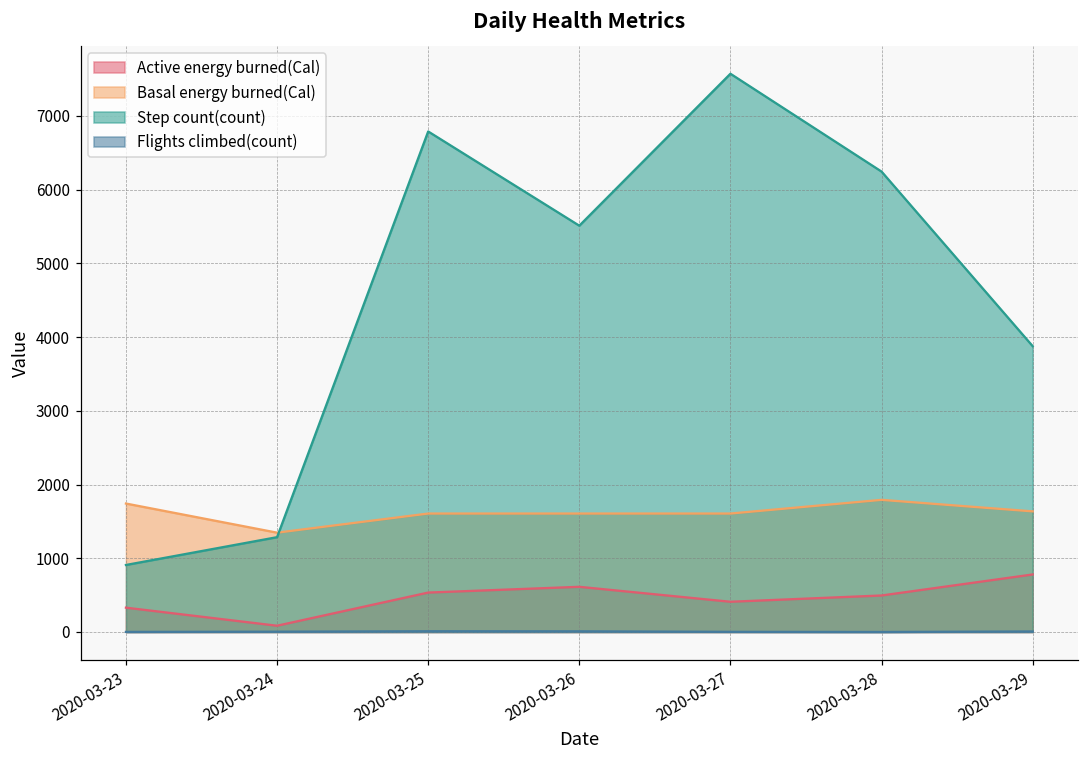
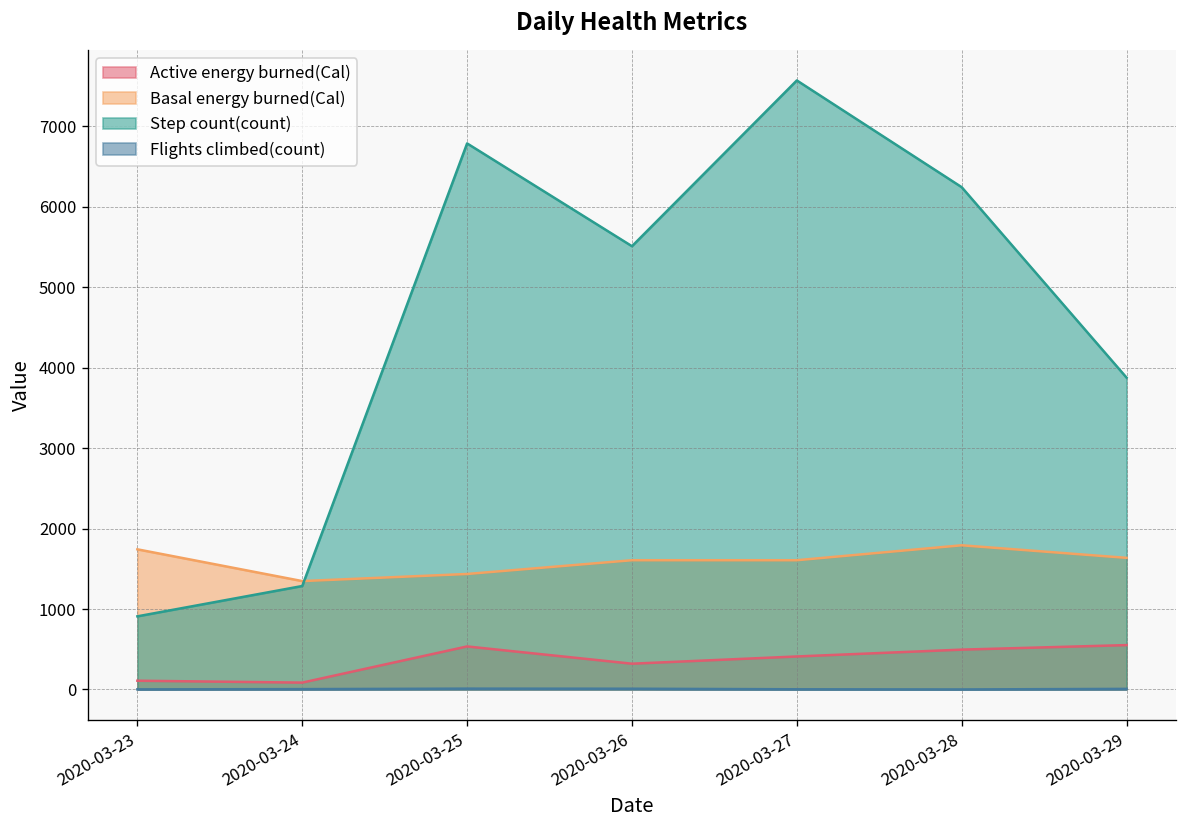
Active energy burned(Cal), 2020-03-23: 300 -> 100
Basal energy burned(Cal), 2020-03-25: 1600 -> 1400
Active energy burned(Cal), 2020-03-26: 600 -> 300
Active energy burned(Cal), 2020-03-29: 800 -> 600
